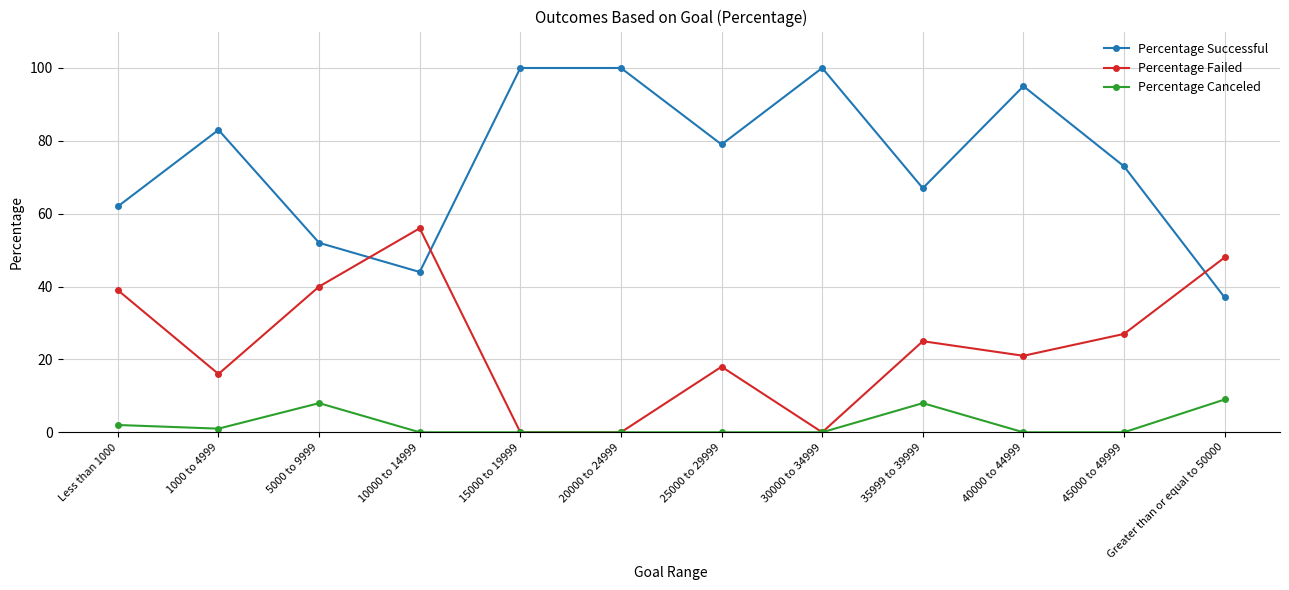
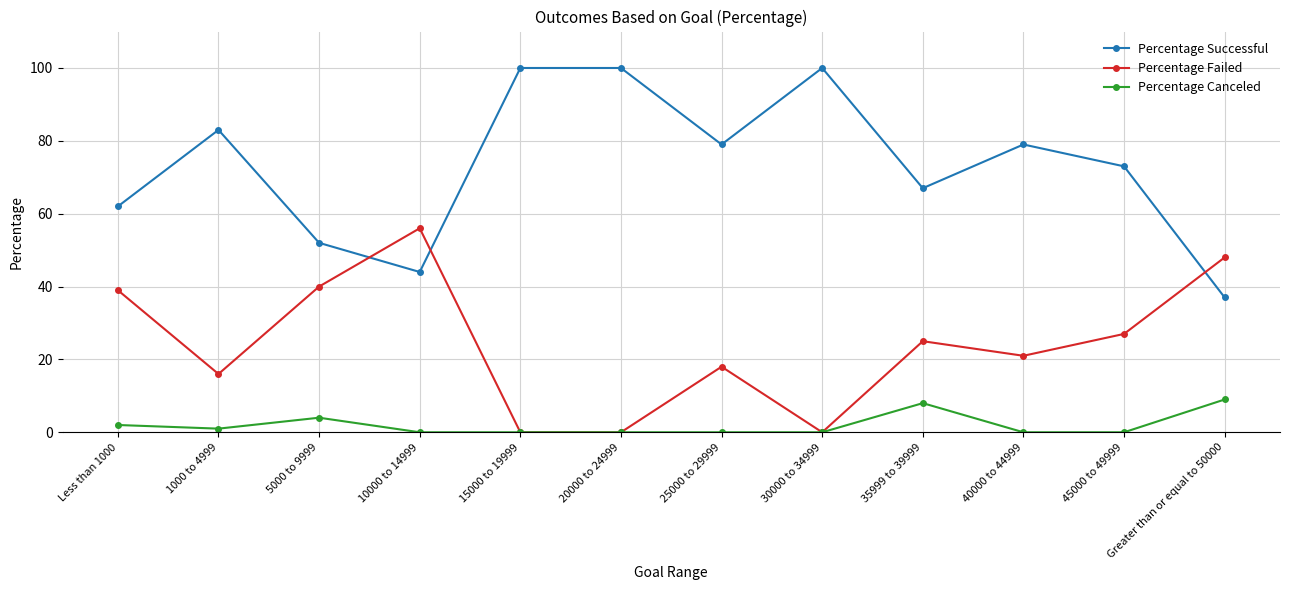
Percentage Canceled, 5000 to 9999: 8 -> 4
Percentage Successful, 40000 to 44999: 95 -> 79
